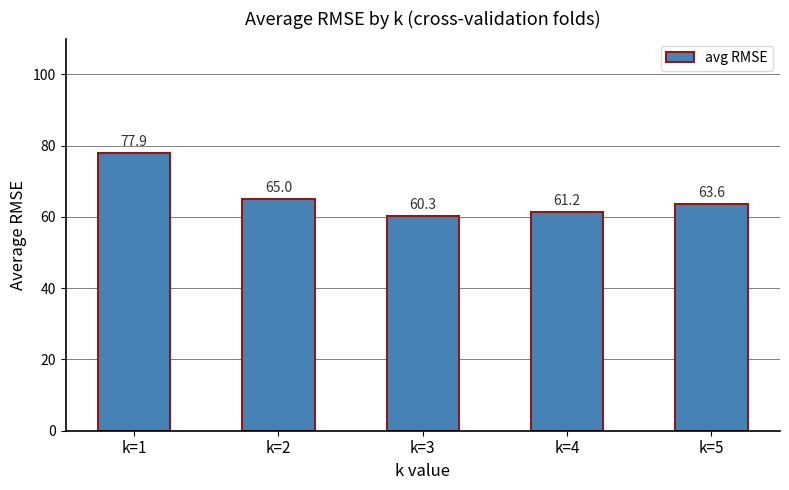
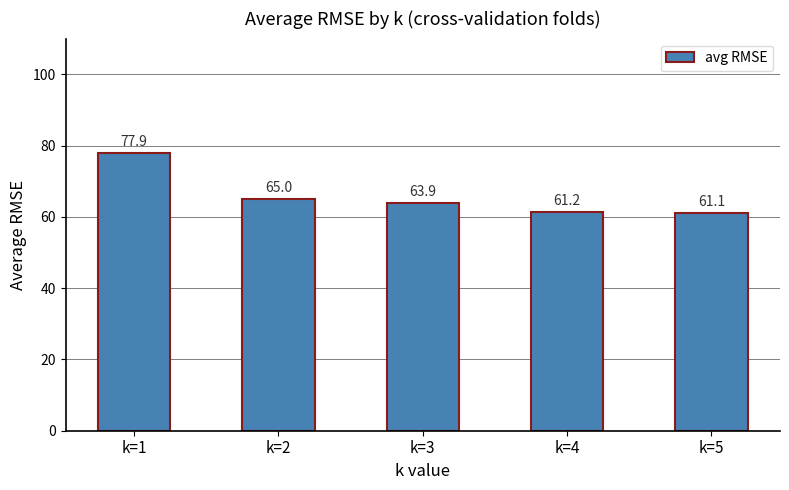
k=3: 60.3 -> 63.9
k=5: 63.6 -> 61.1
